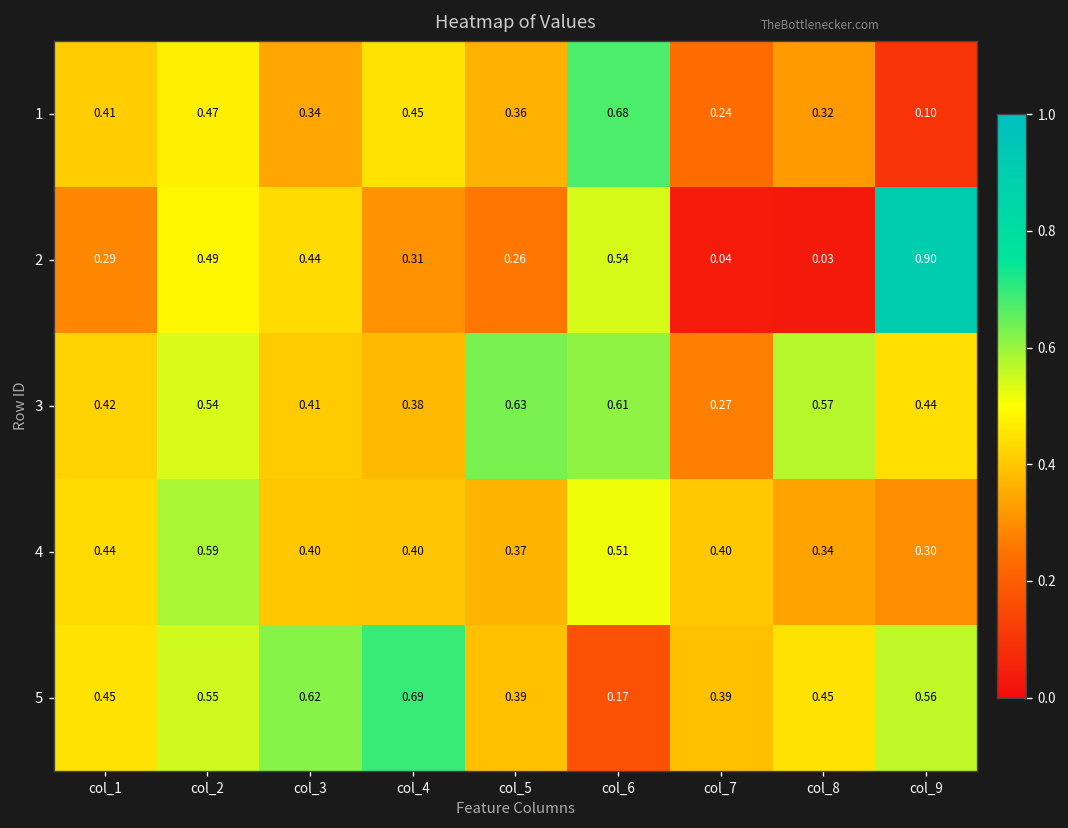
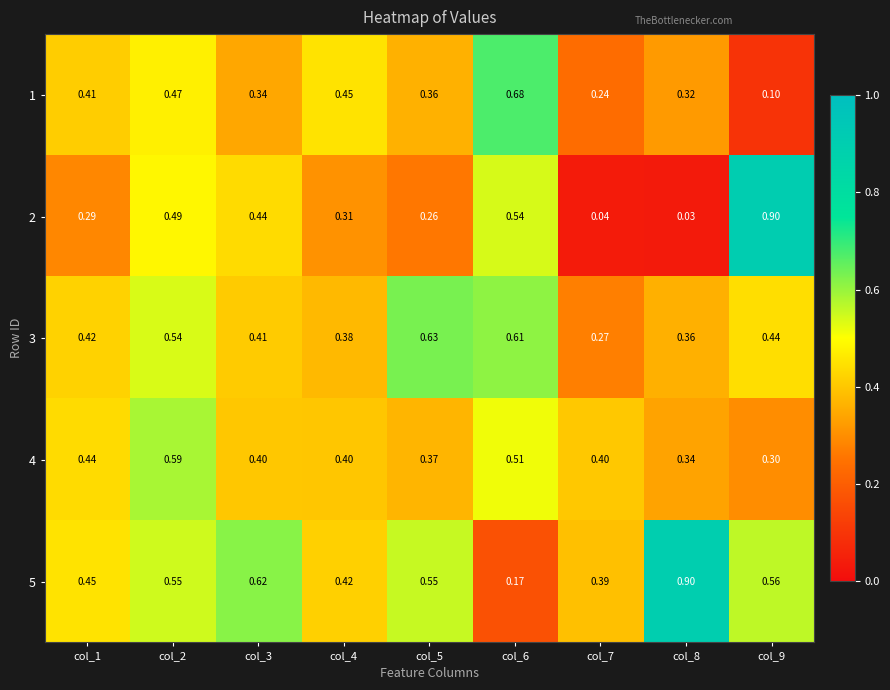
3, col_8: 0.57 -> 0.36
5, col_4: 0.69 -> 0.42
5, col_5: 0.39 -> 0.55
5, col_8: 0.45 -> 0.90
